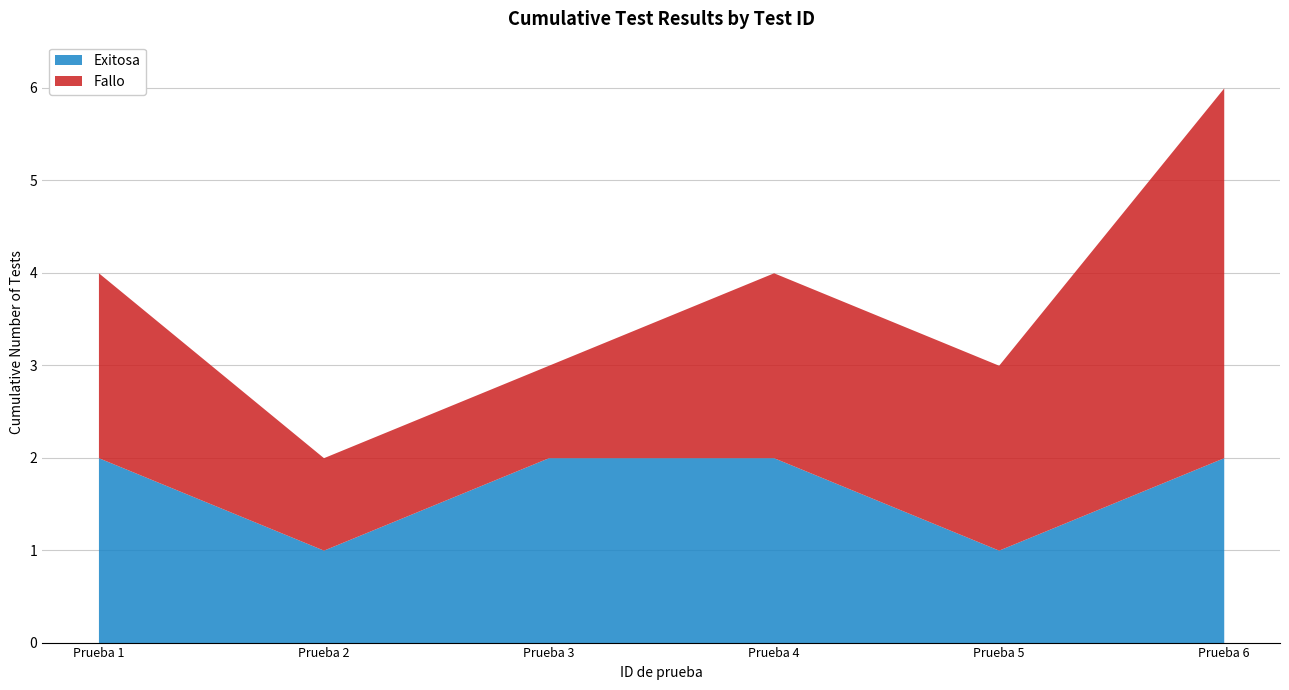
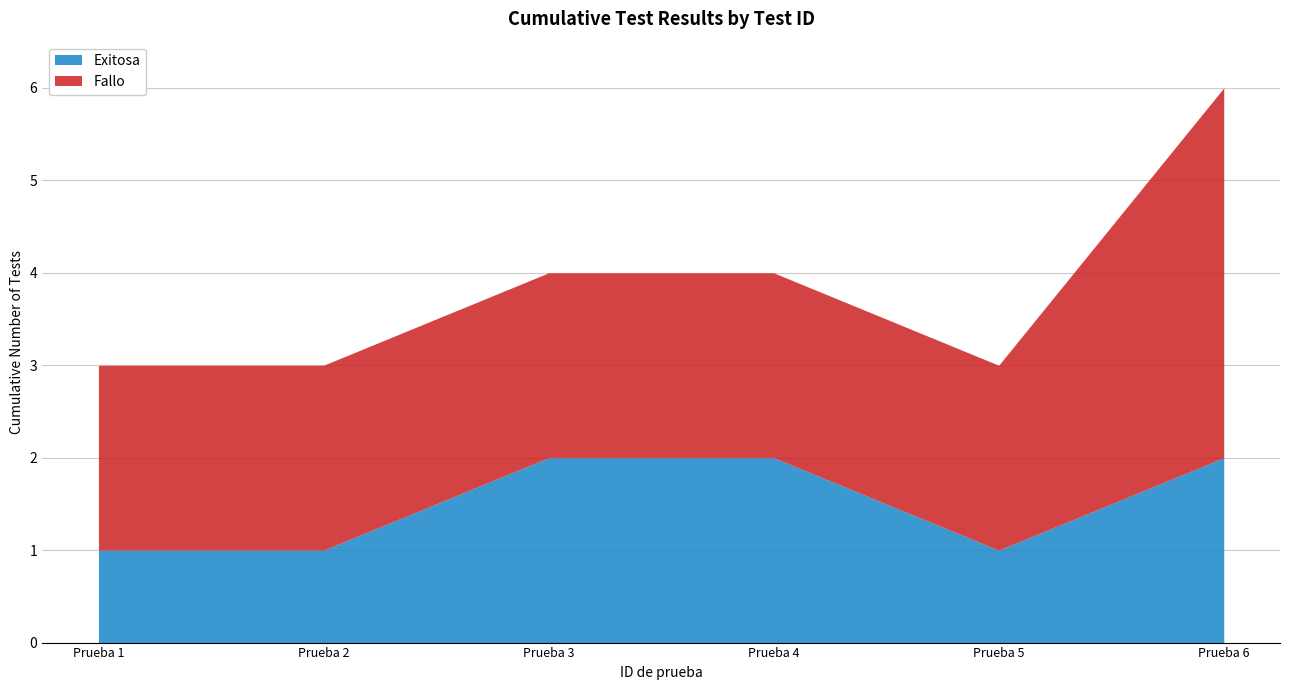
Exitosa, Prueba 1: 2 -> 1
Fallo, Prueba 2: 1 -> 2
Fallo, Prueba 3: 1 -> 2
